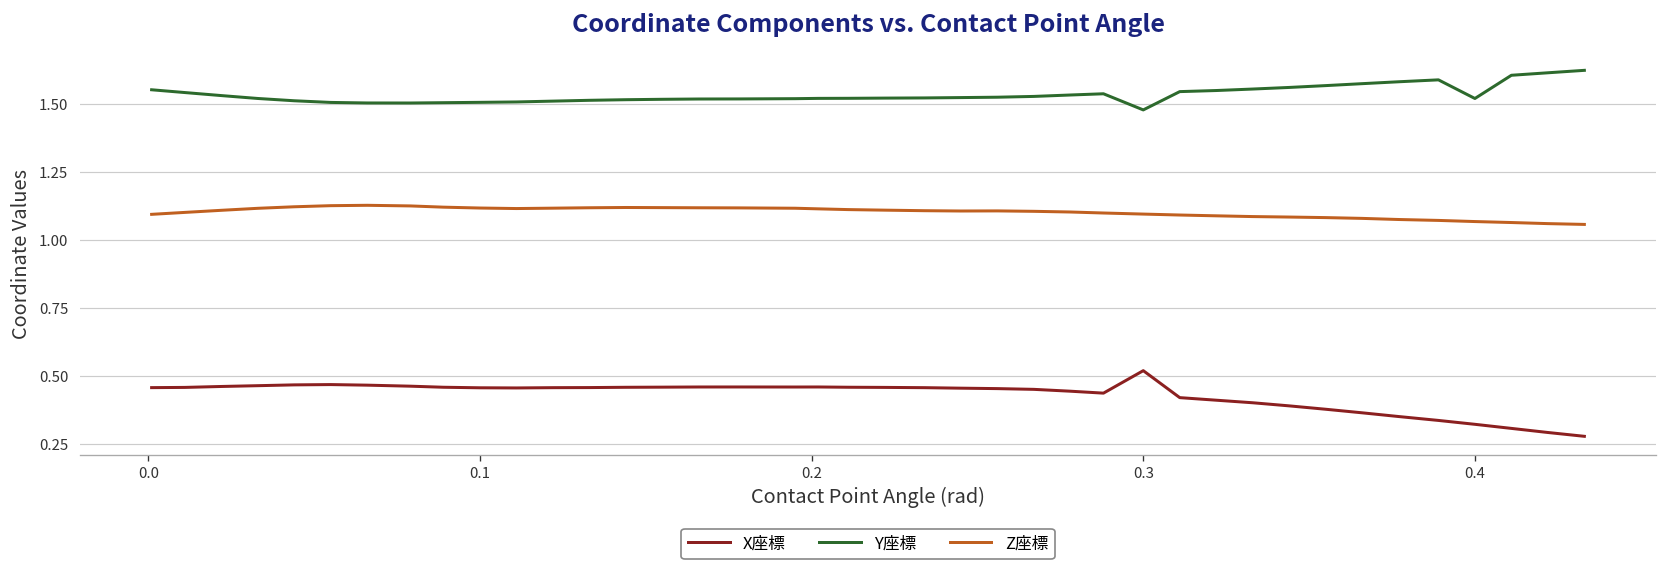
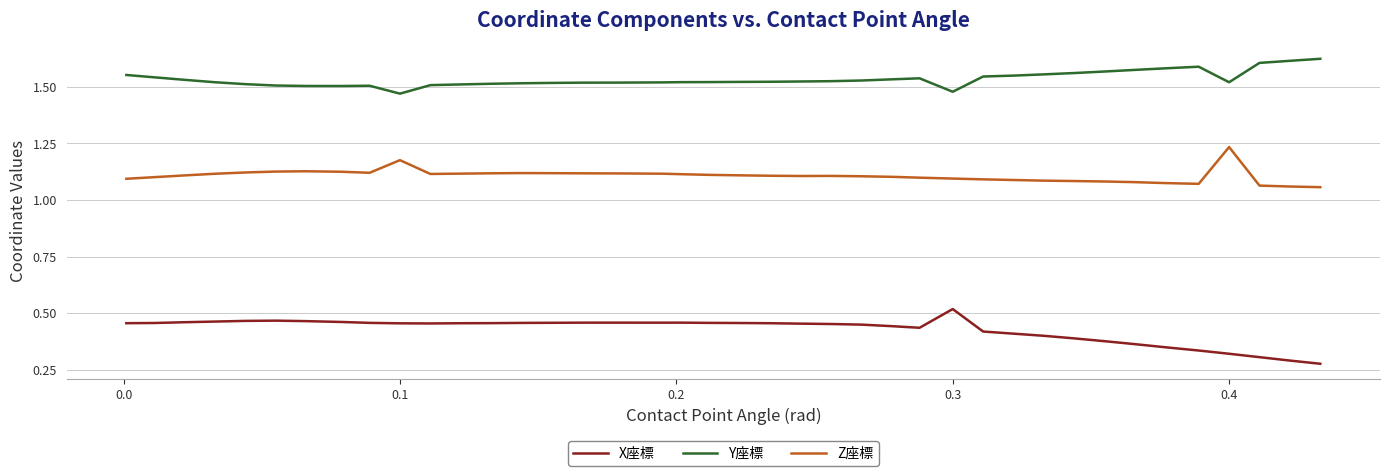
Y座標, 0.1: 1.51 -> 1.47
Z座標, 0.1: 1.12 -> 1.18
Z座標, 0.4: 1.07 -> 1.23
